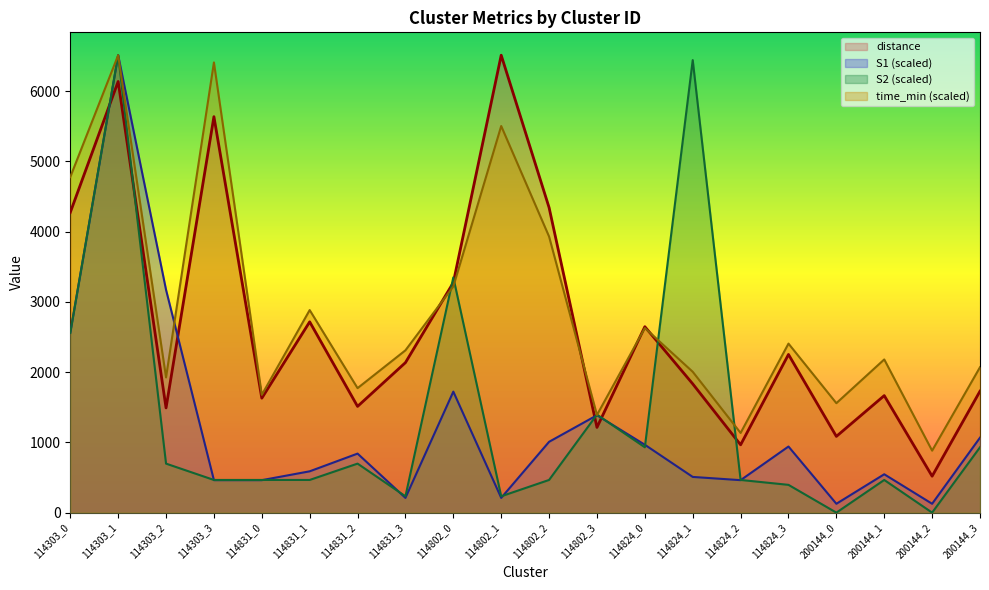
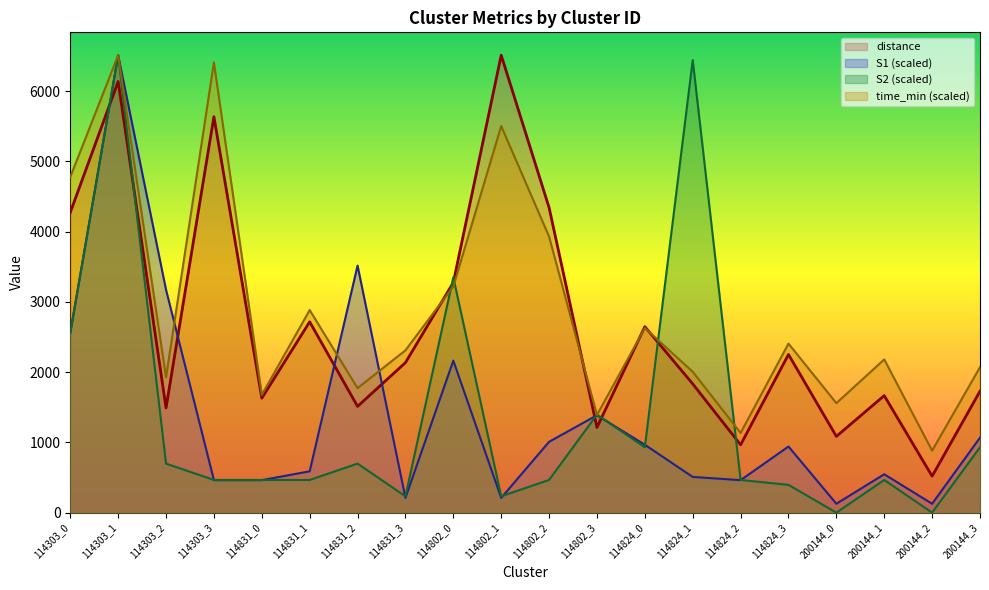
S1 (scaled), 114831_2: 800 -> 3500
S1 (scaled), 114802_0: 1700 -> 2200
